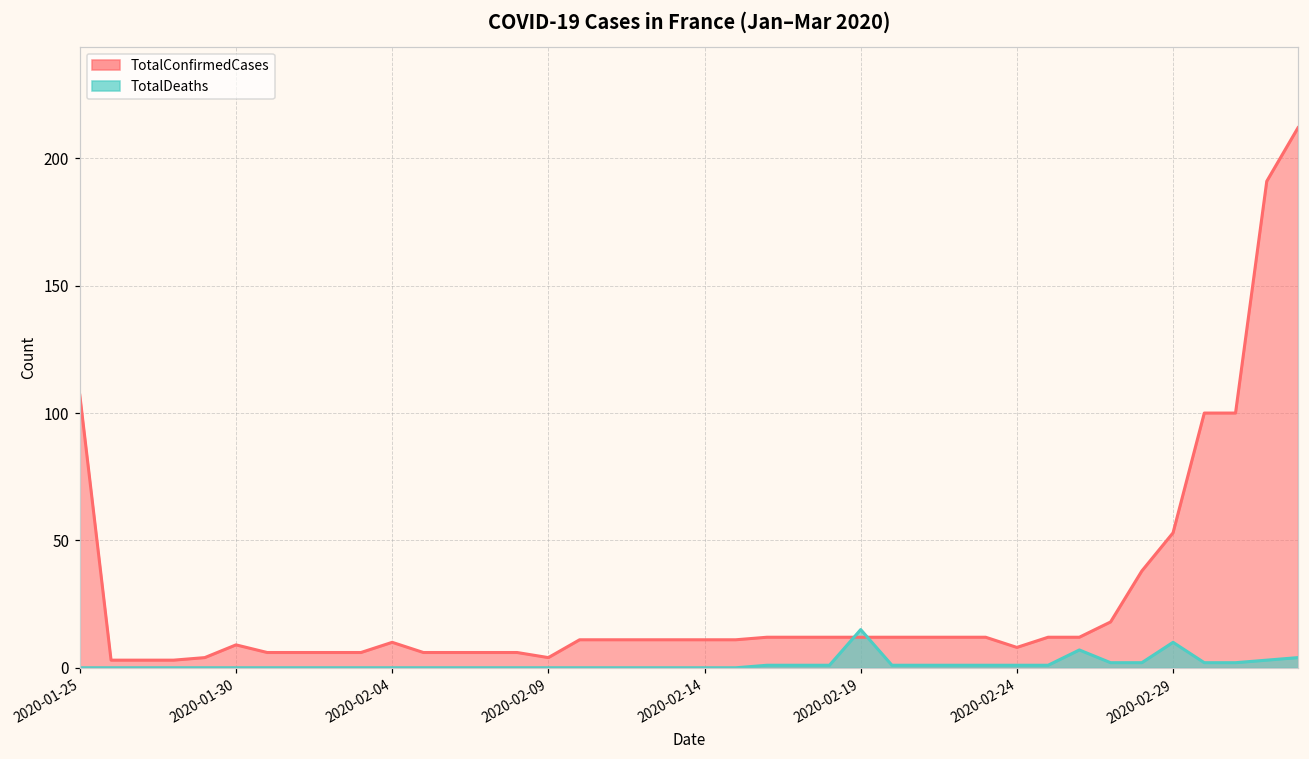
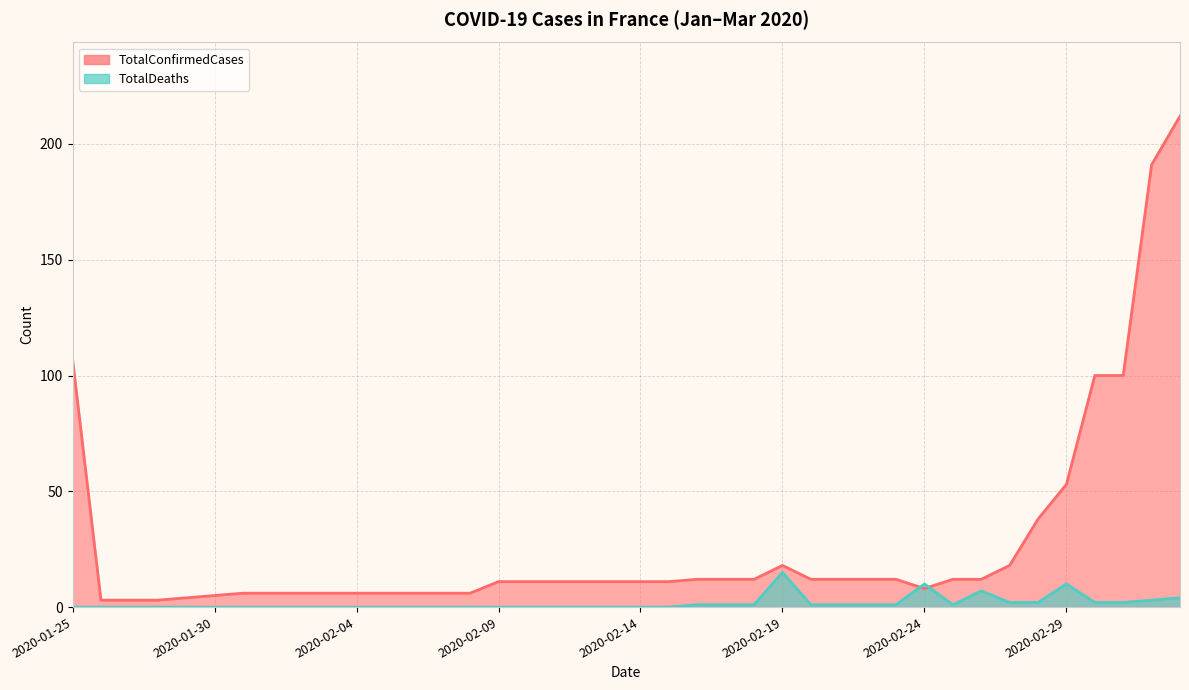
TotalConfirmedCases, 2020-01-30: 9 -> 5
TotalConfirmedCases, 2020-02-04: 10 -> 6
TotalConfirmedCases, 2020-02-09: 4 -> 11
TotalConfirmedCases, 2020-02-19: 12 -> 18
TotalDeaths, 2020-02-24: 1 -> 10
